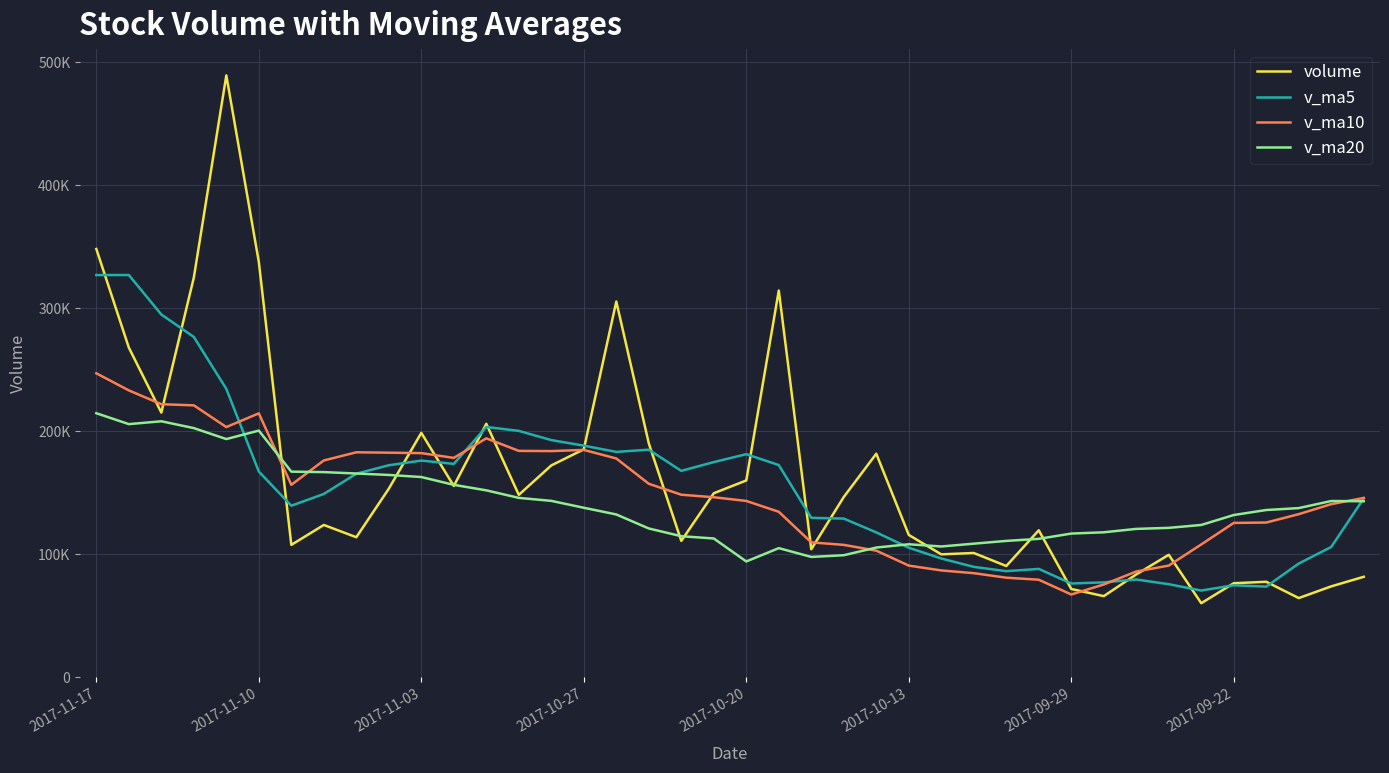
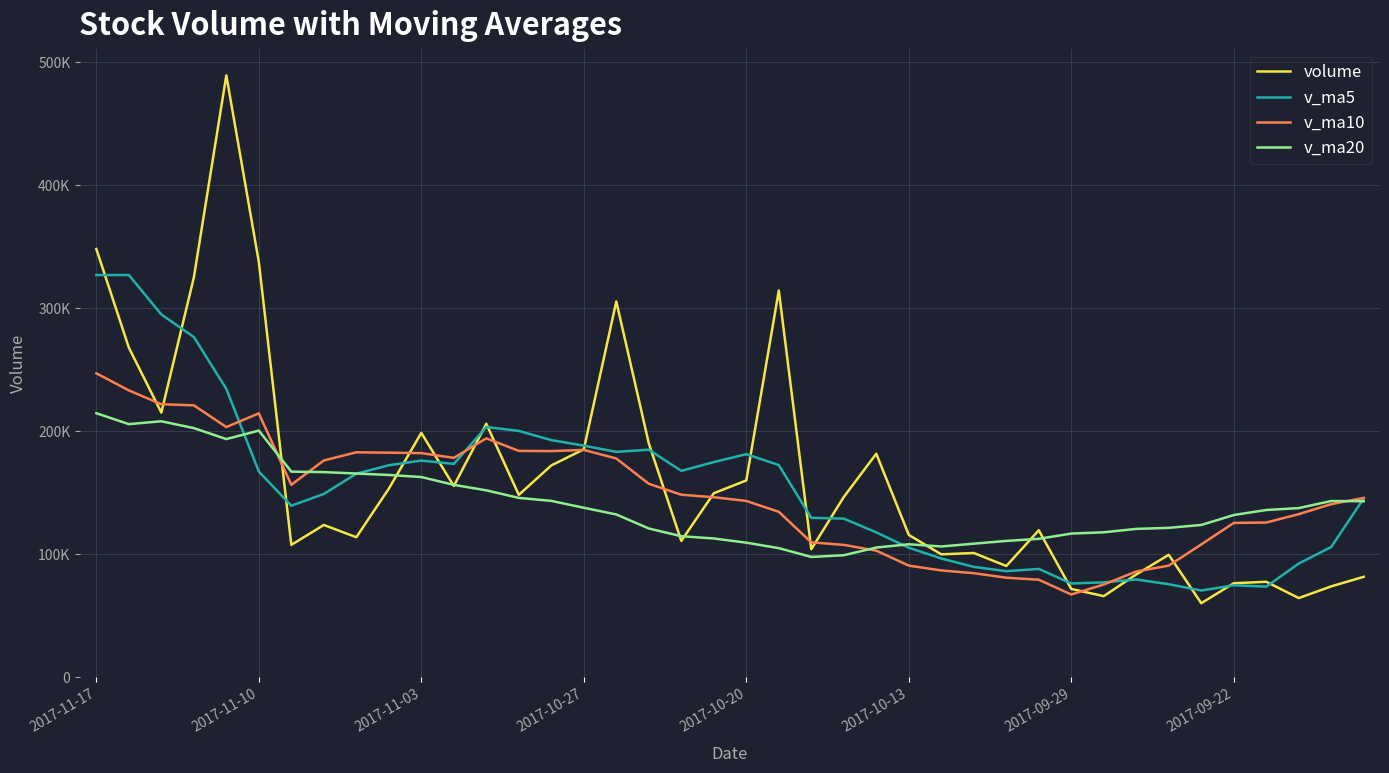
v_ma20, 2017-10-20: 94000 -> 109000
